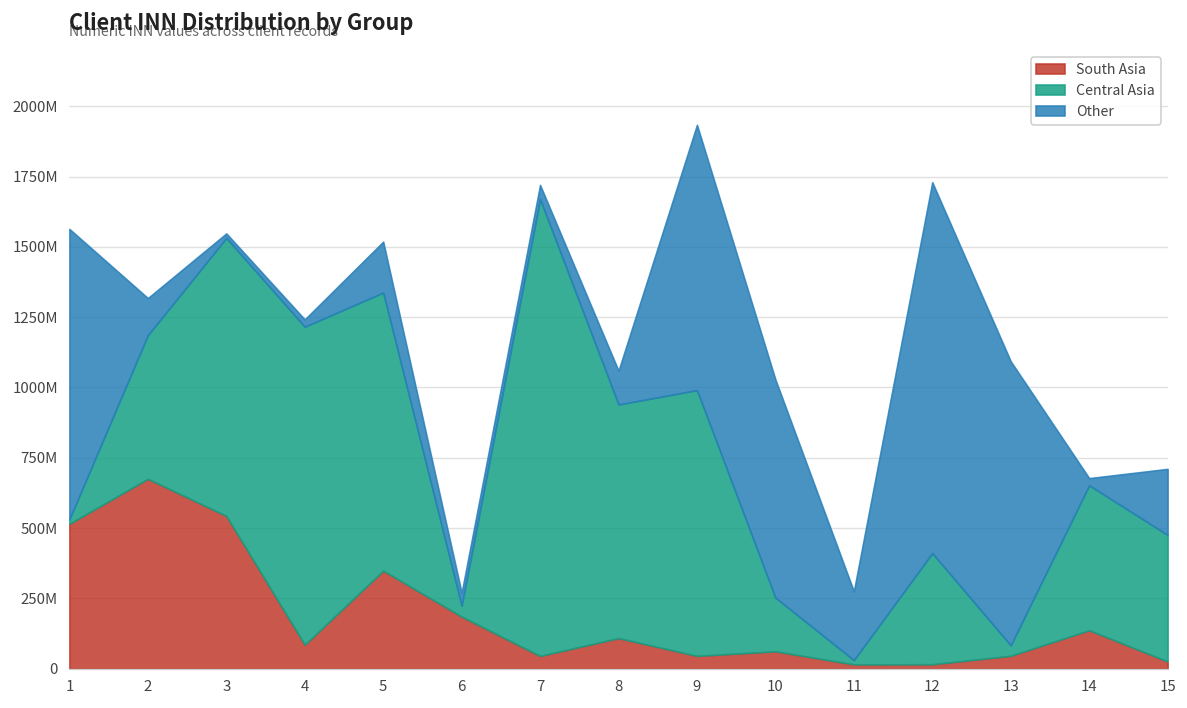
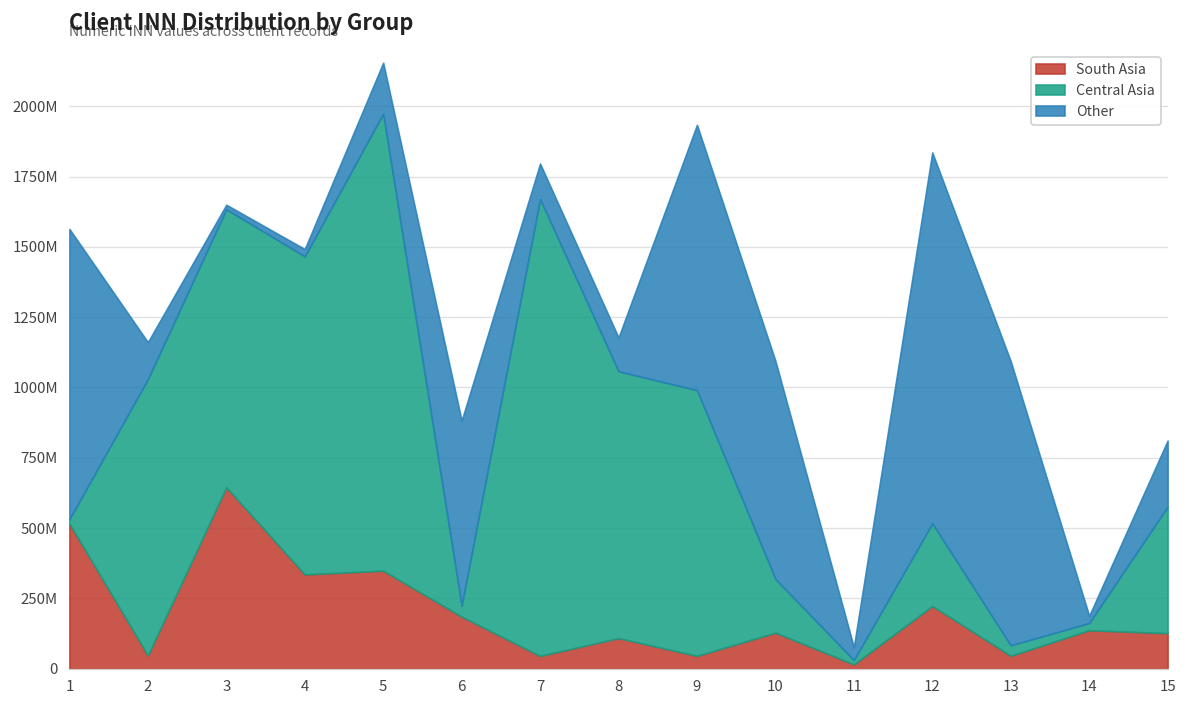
South Asia, 2: 680000000 -> 50000000
Central Asia, 2: 510000000 -> 980000000
South Asia, 3: 540000000 -> 650000000
South Asia, 4: 90000000 -> 340000000
Central Asia, 5: 990000000 -> 1620000000
Other, 6: 50000000 -> 660000000
Other, 7: 50000000 -> 130000000
Central Asia, 8: 830000000 -> 950000000
South Asia, 10: 60000000 -> 130000000
Other, 11: 240000000 -> 50000000
South Asia, 12: 20000000 -> 220000000
Central Asia, 12: 400000000 -> 290000000
Central Asia, 14: 520000000 -> 30000000
South Asia, 15: 30000000 -> 130000000
